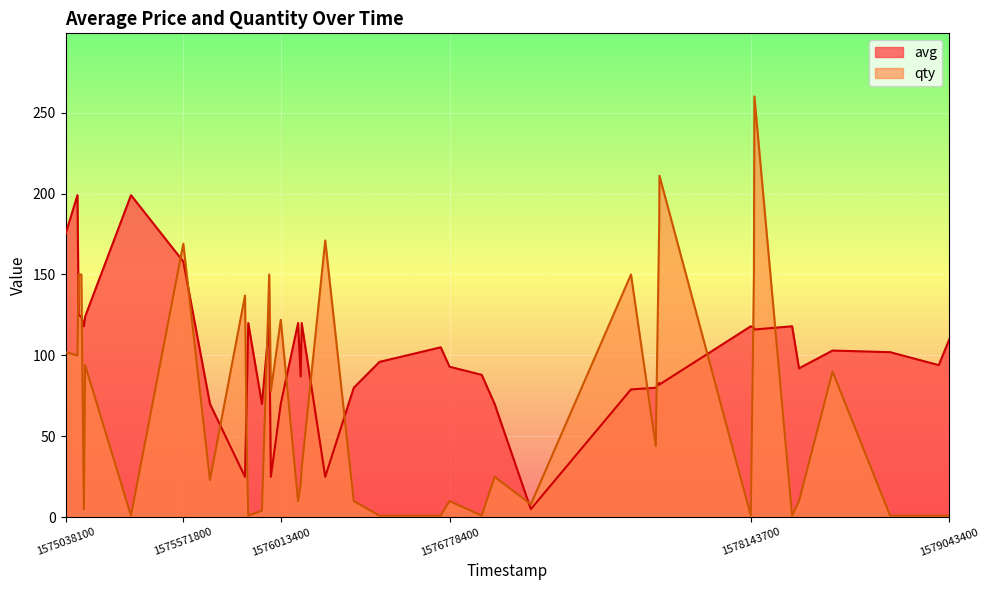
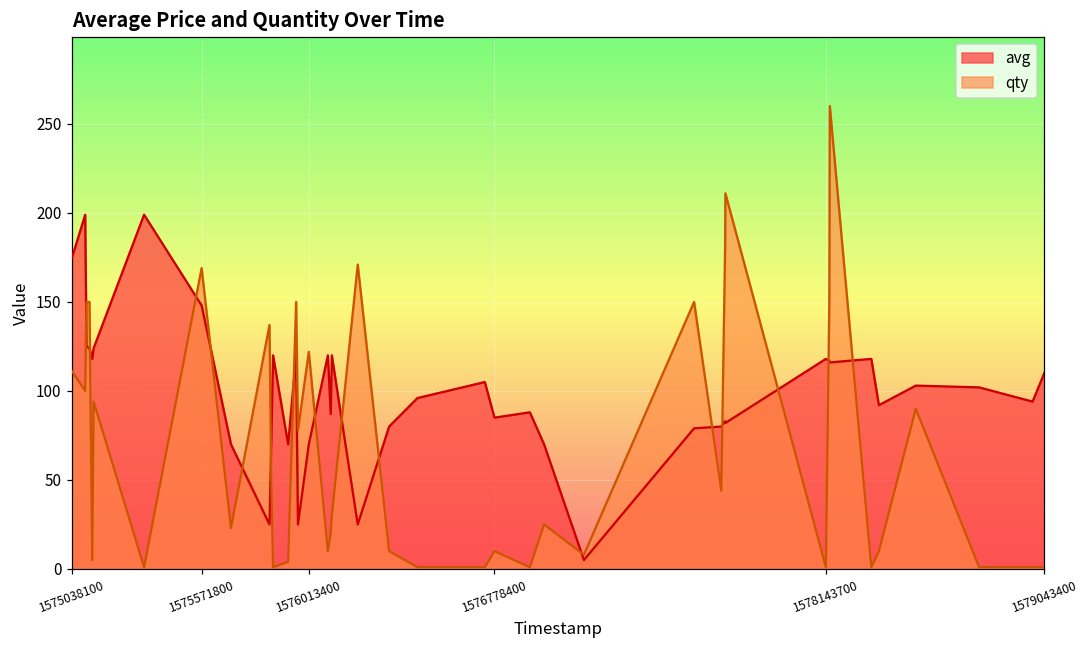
qty, 1575038100: 102 -> 111
avg, 1575571800: 158 -> 148
avg, 1576778400: 93 -> 85
